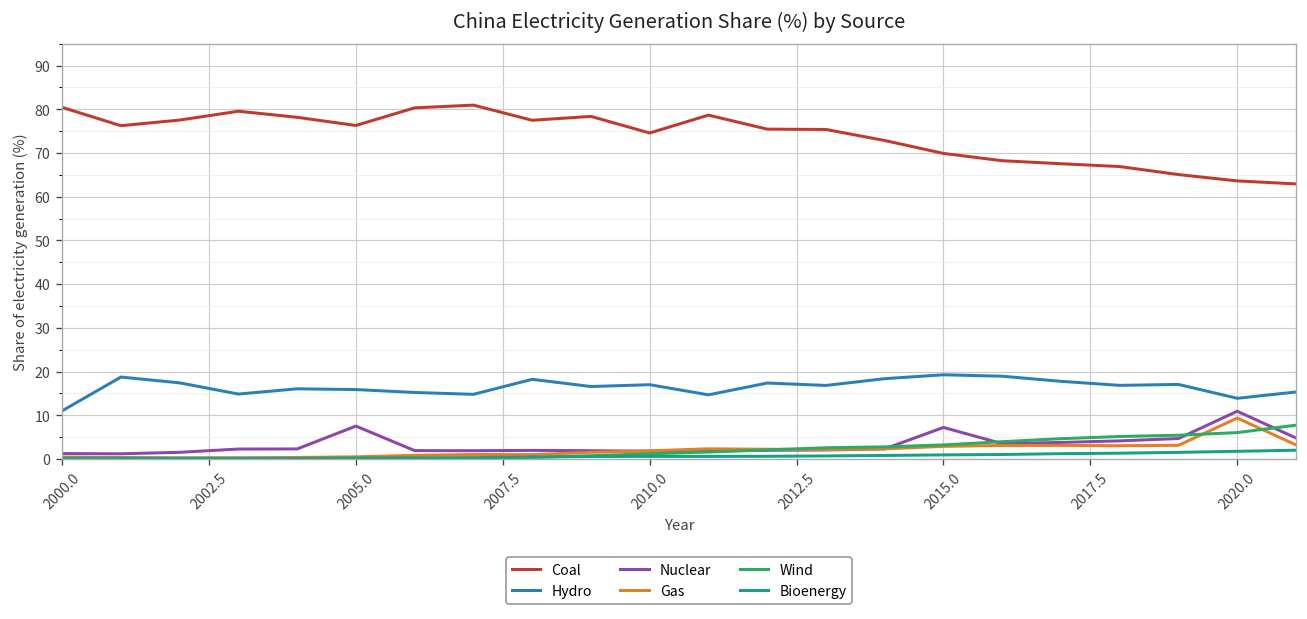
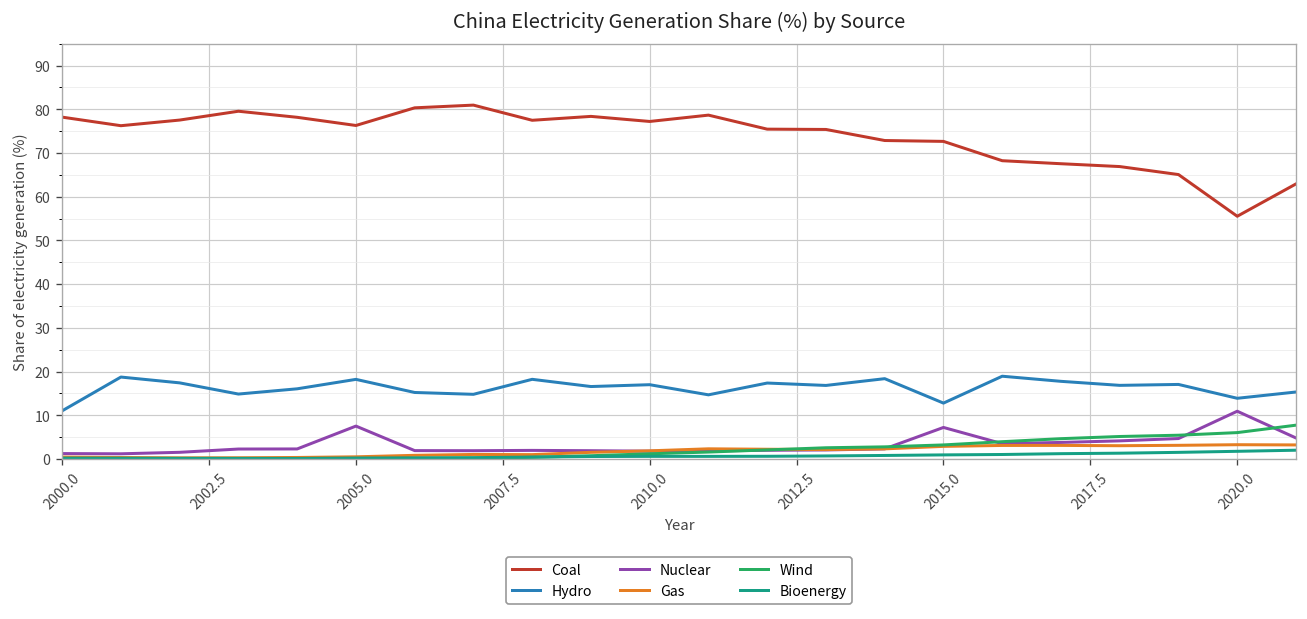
Coal, 2000.0: 80 -> 78
Hydro, 2005.0: 16 -> 18
Coal, 2010.0: 75 -> 77
Coal, 2015.0: 70 -> 73
Hydro, 2015.0: 19 -> 13
Coal, 2020.0: 64 -> 56
Gas, 2020.0: 9 -> 3
